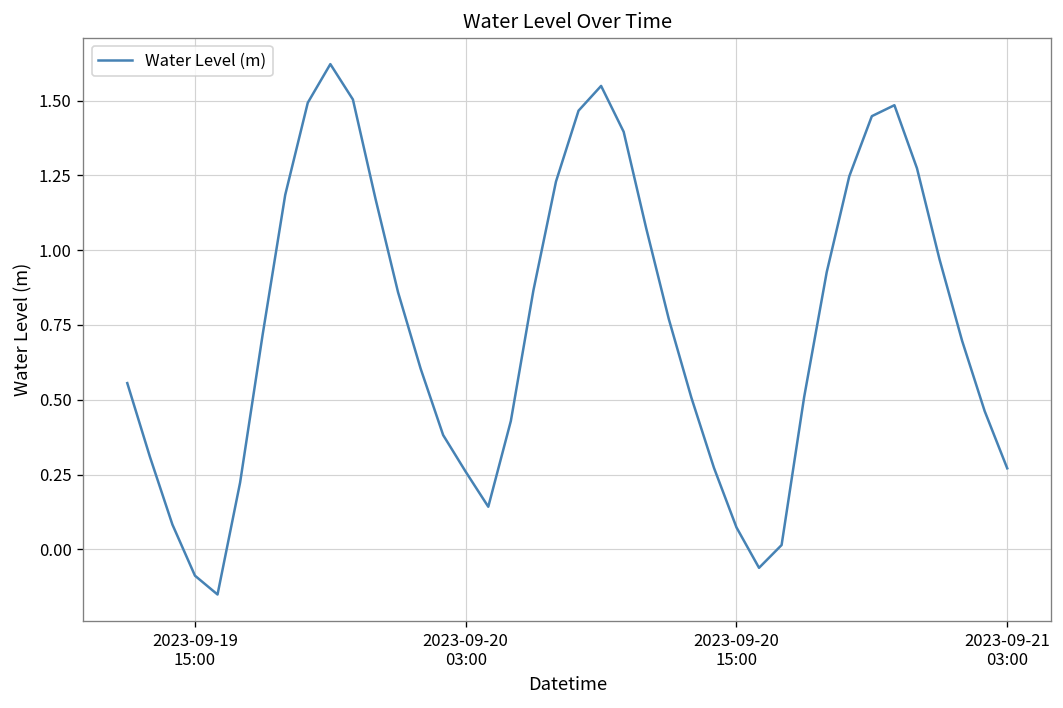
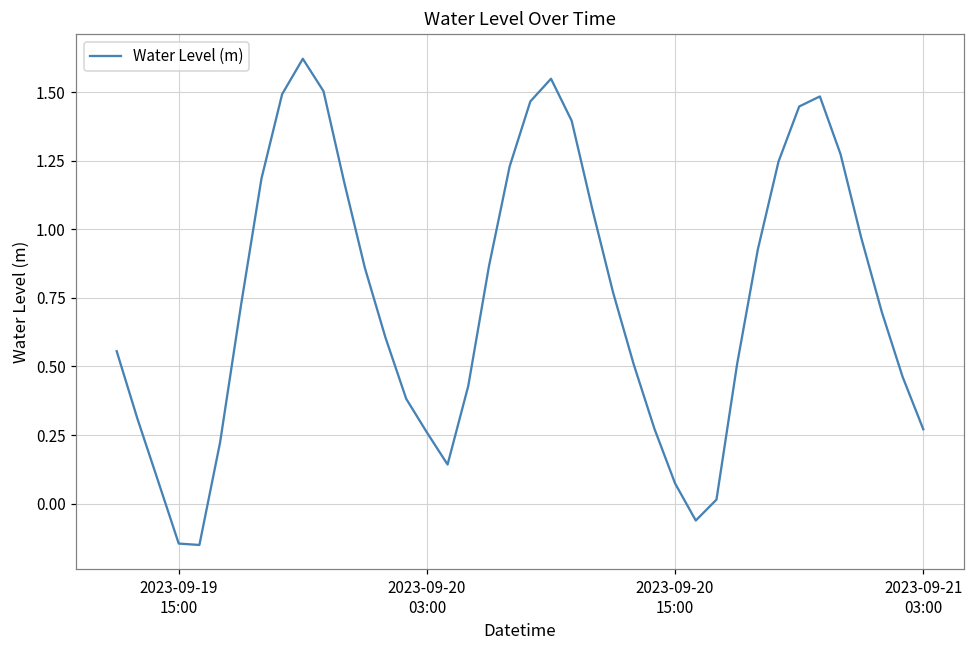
2023-09-19 15:00: -0.09 -> -0.15
